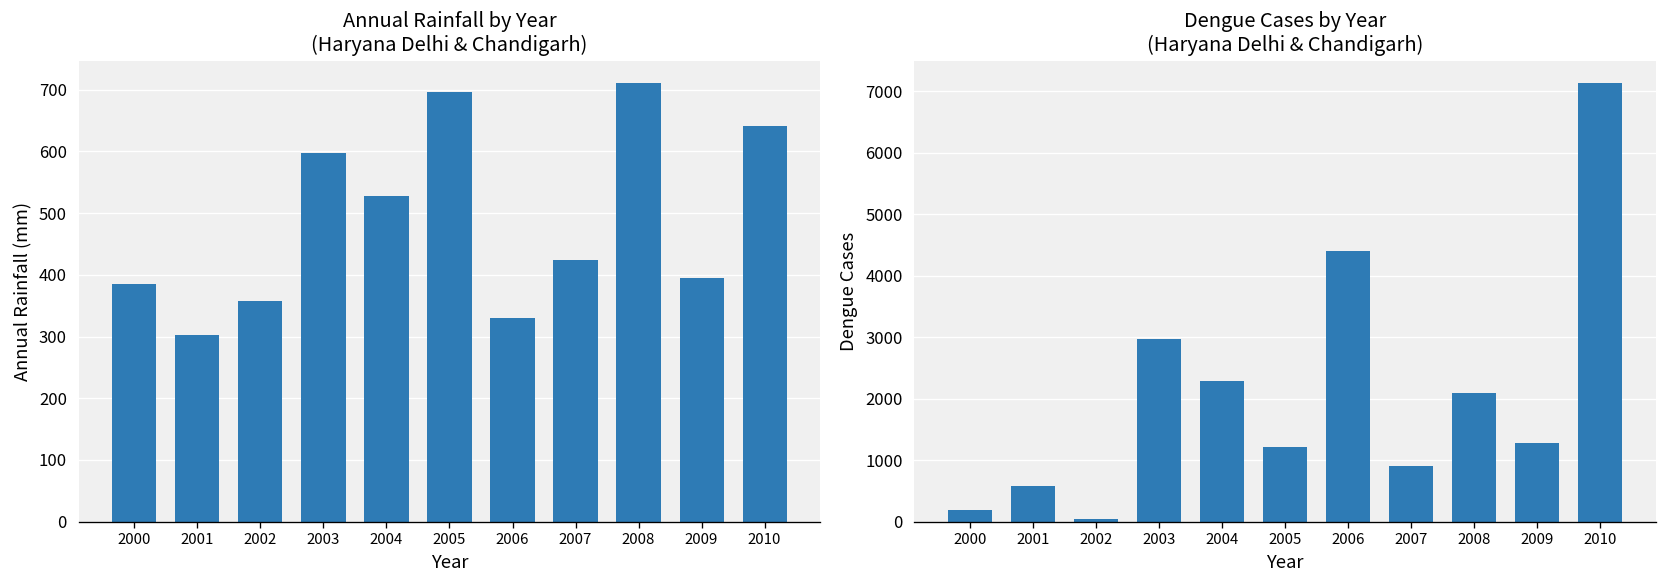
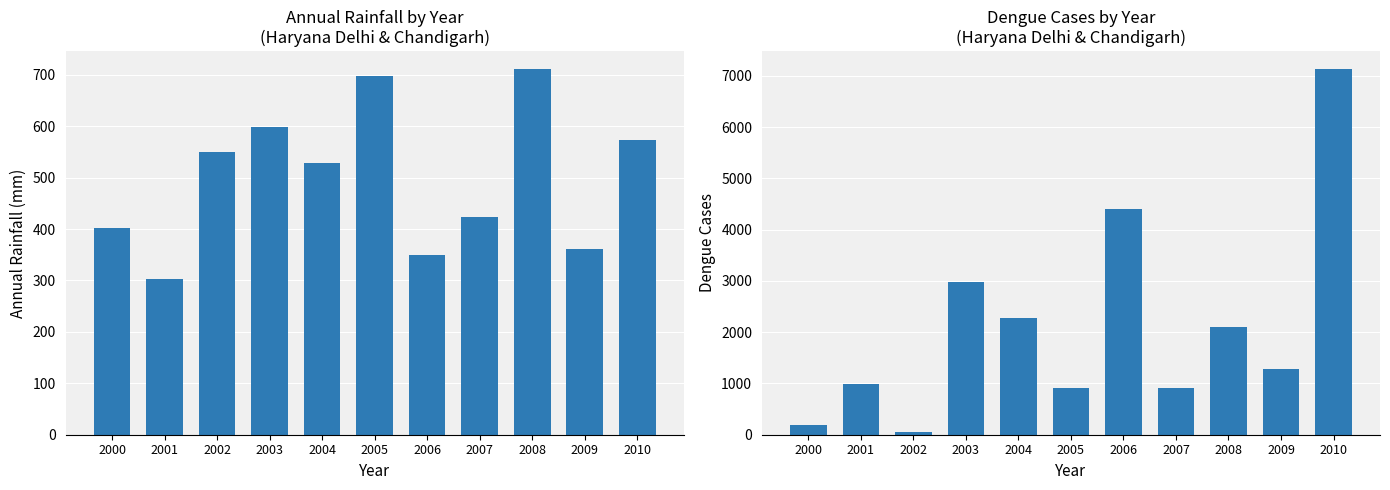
Annual Rainfall by Year (Haryana Delhi & Chandigarh), 2000: 380 -> 400
Annual Rainfall by Year (Haryana Delhi & Chandigarh), 2002: 360 -> 550
Annual Rainfall by Year (Haryana Delhi & Chandigarh), 2006: 330 -> 350
Annual Rainfall by Year (Haryana Delhi & Chandigarh), 2009: 400 -> 360
Annual Rainfall by Year (Haryana Delhi & Chandigarh), 2010: 640 -> 570
Dengue Cases by Year (Haryana Delhi & Chandigarh), 2001: 600 -> 1000
Dengue Cases by Year (Haryana Delhi & Chandigarh), 2005: 1200 -> 900
